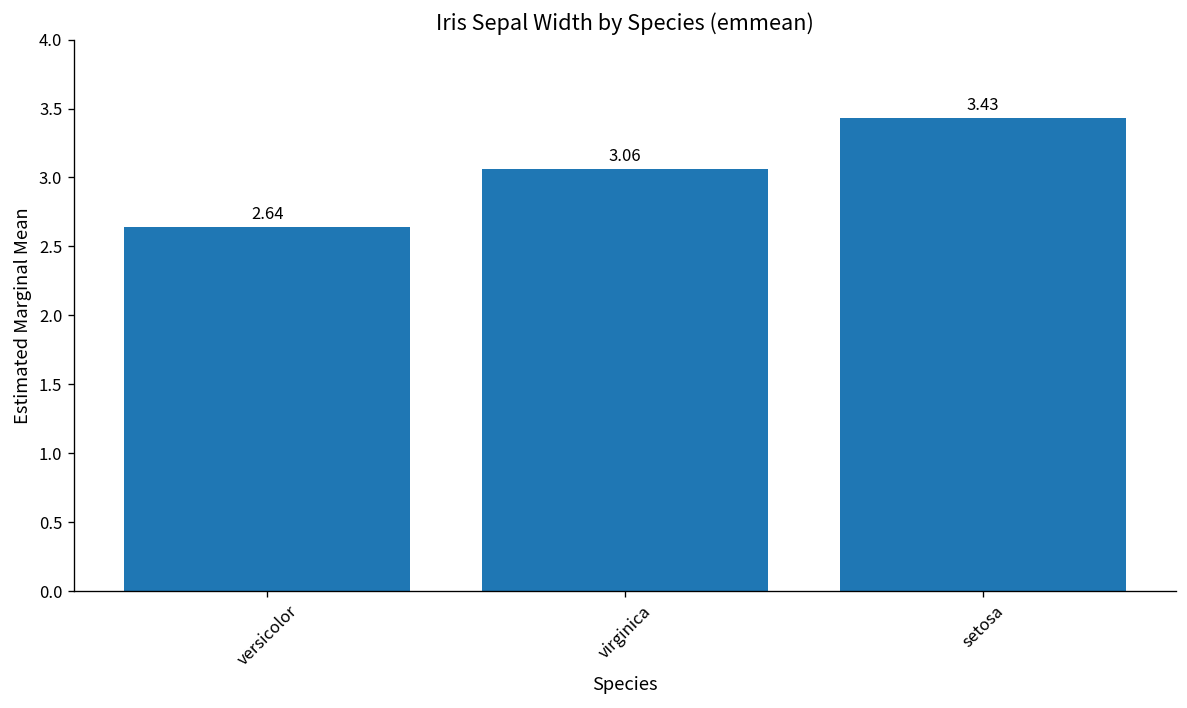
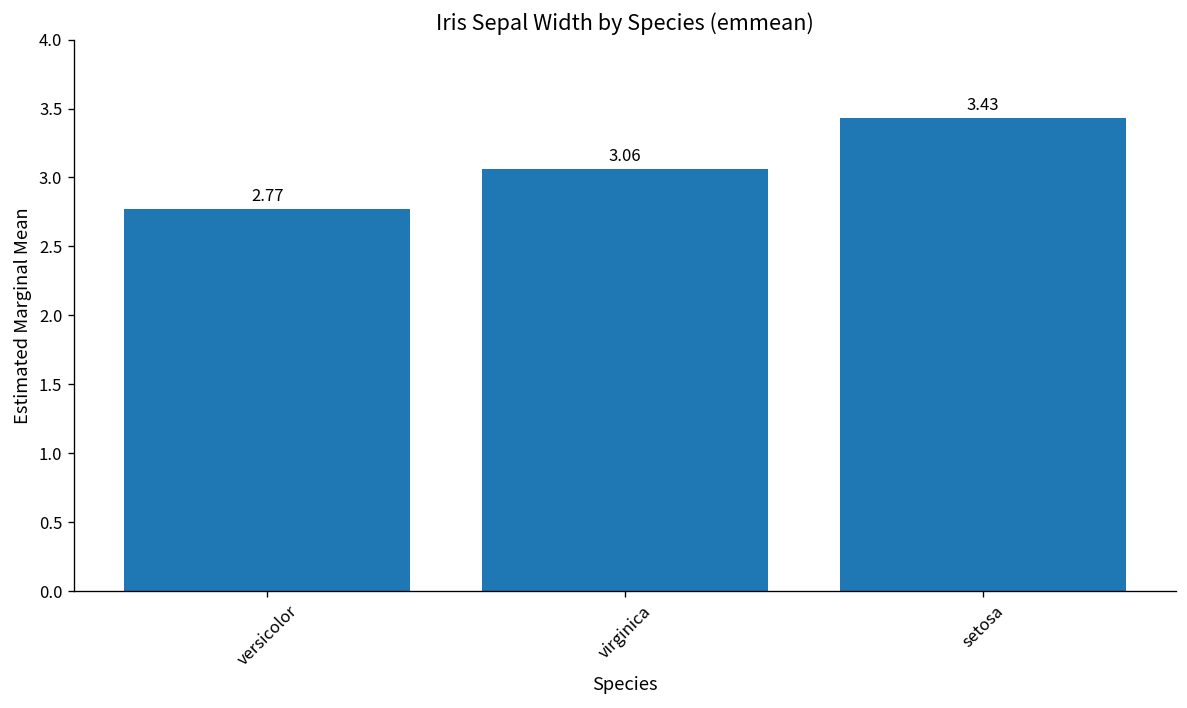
versicolor: 2.64 -> 2.77
